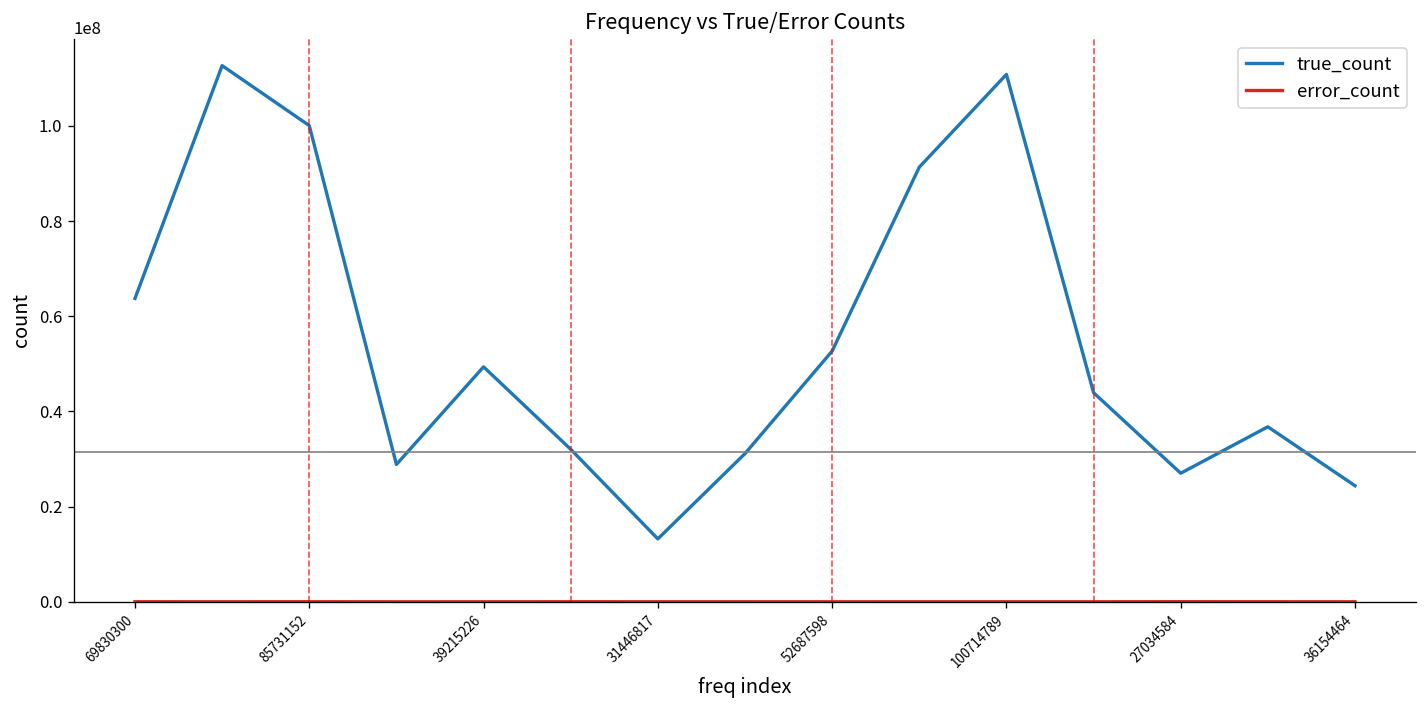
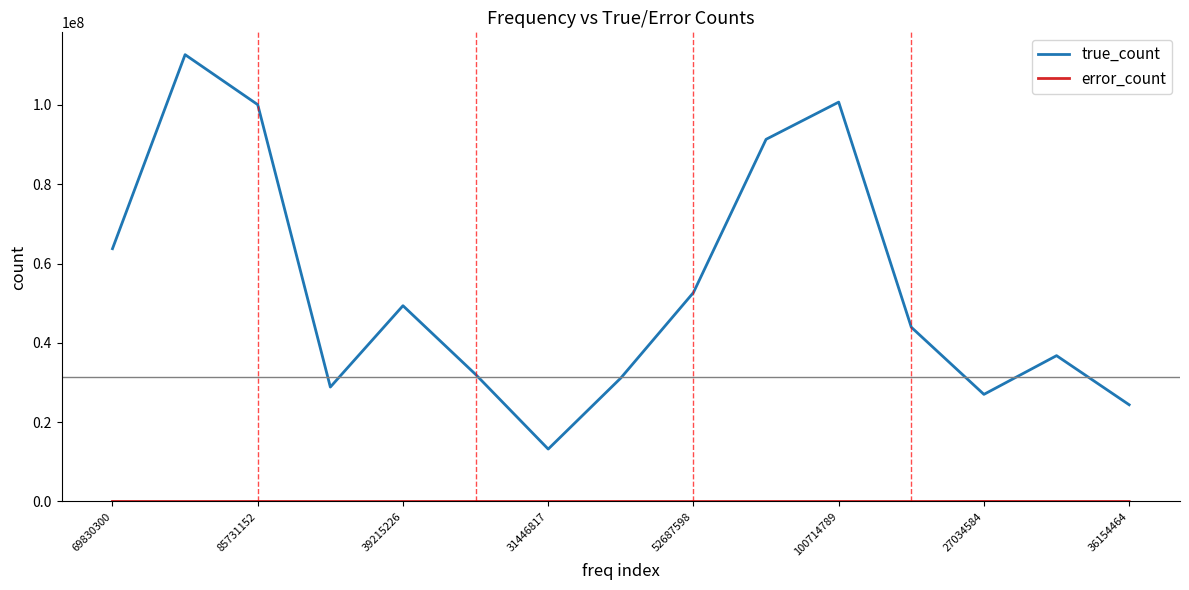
true_count, 100714789: 111000000 -> 101000000
